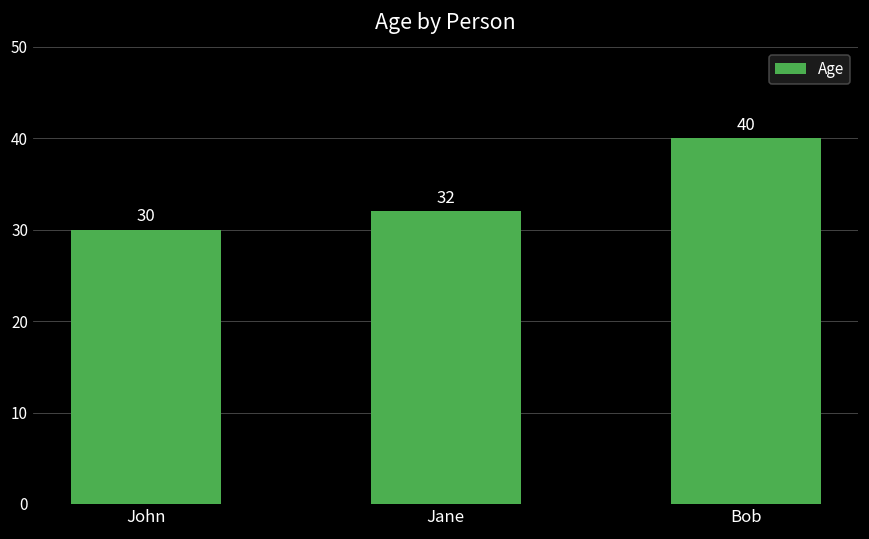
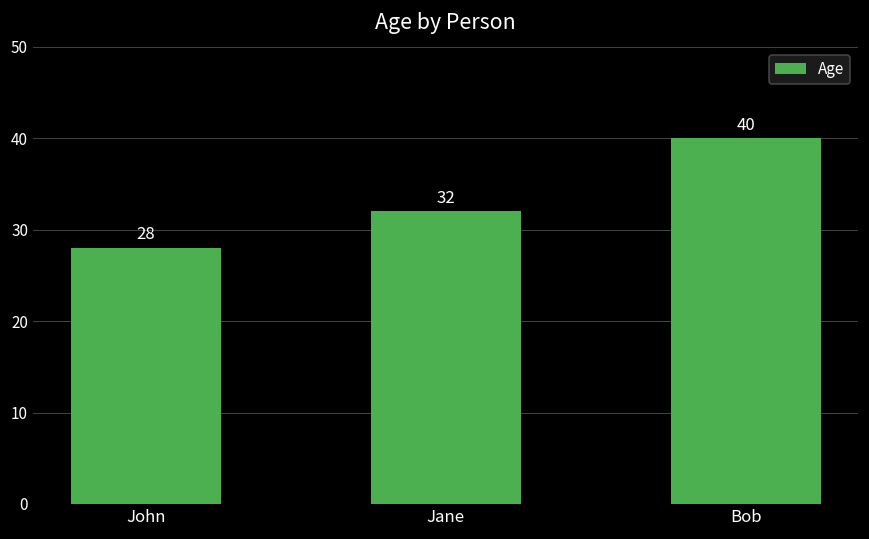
John: 30 -> 28
